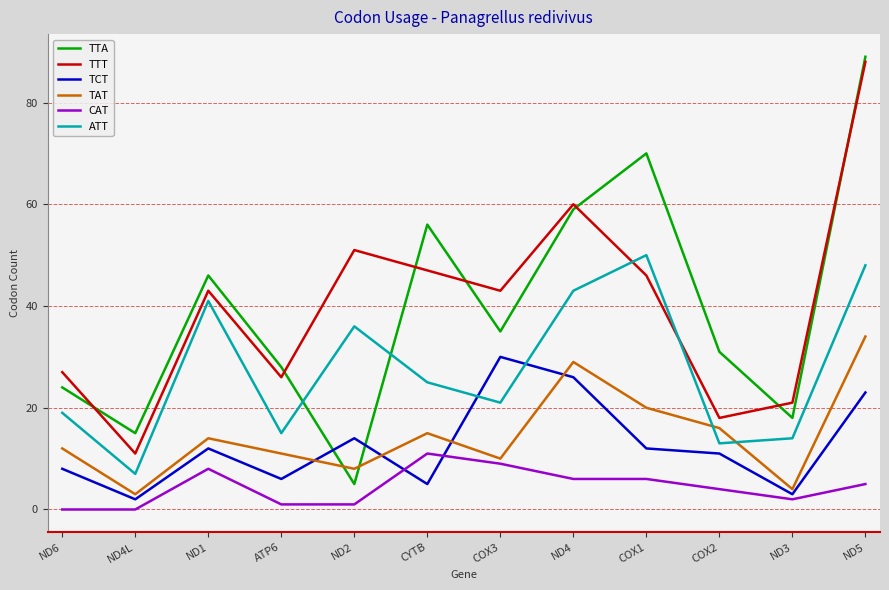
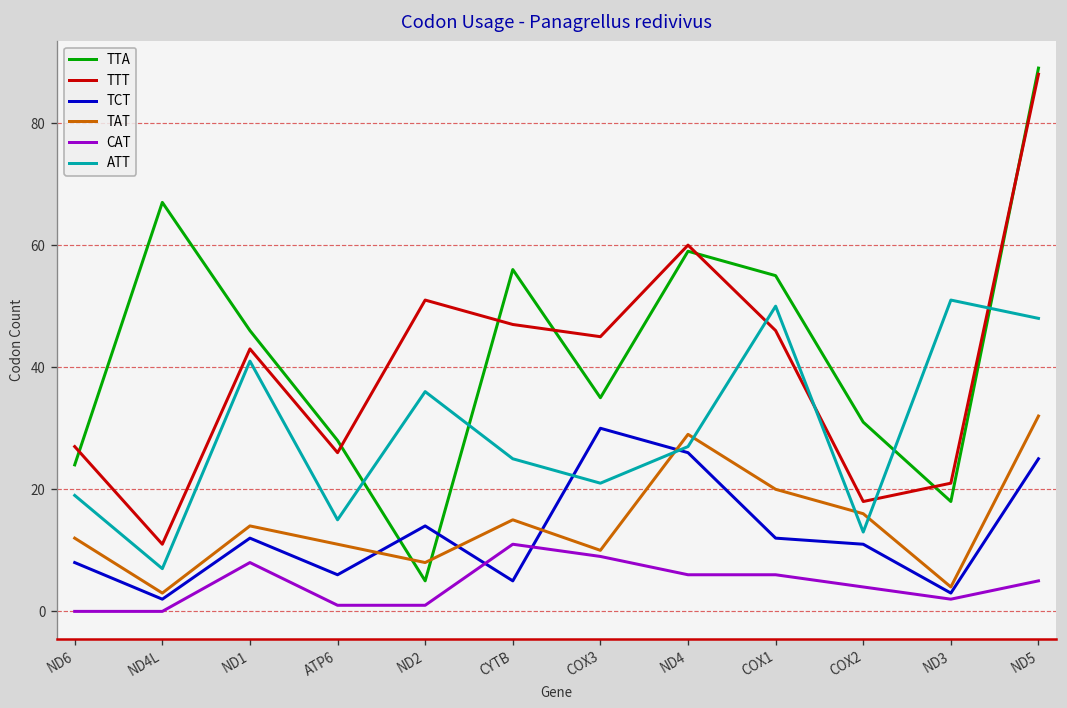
TTA, ND4L: 15 -> 67
TTT, COX3: 43 -> 45
ATT, ND4: 43 -> 27
TTA, COX1: 70 -> 55
ATT, ND3: 14 -> 51
TCT, ND5: 23 -> 25
TAT, ND5: 34 -> 32
